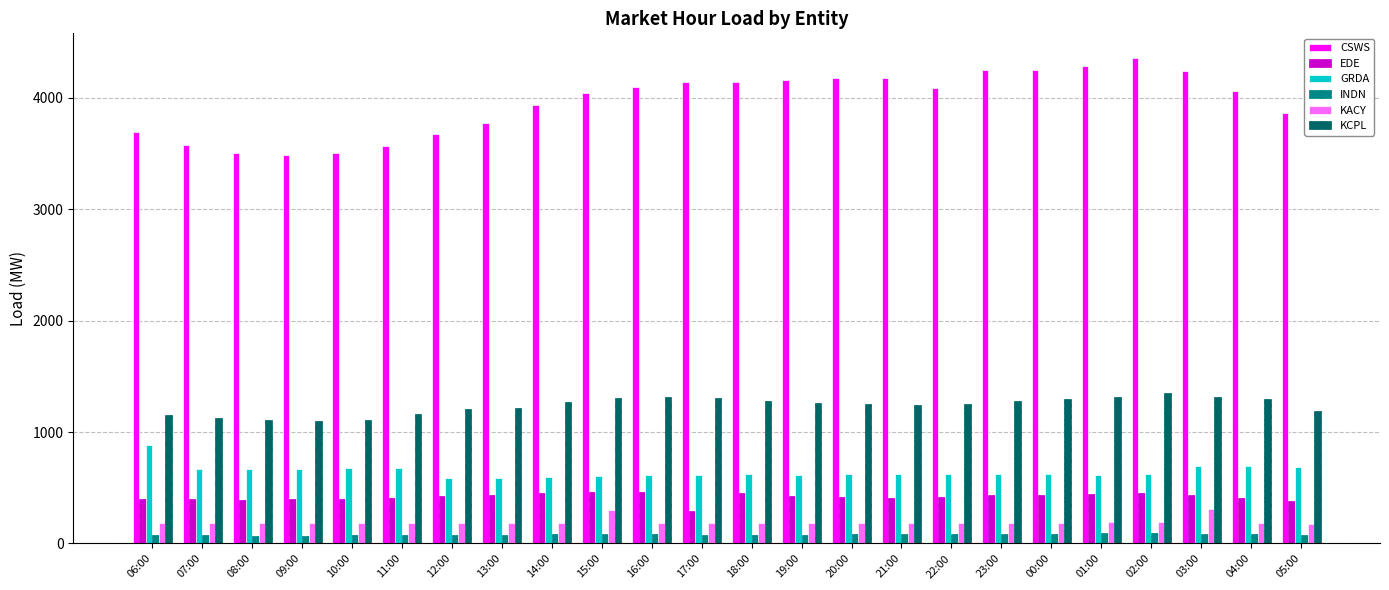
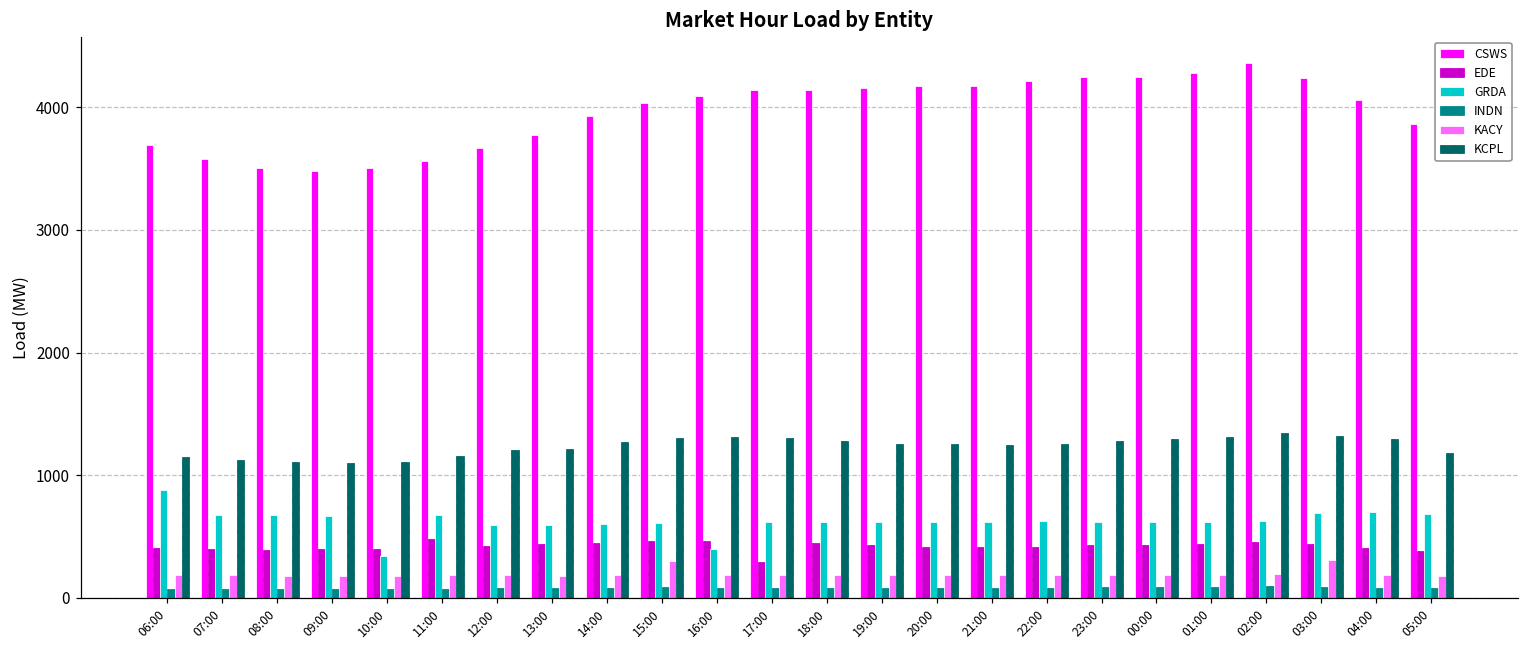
GRDA, 10:00: 670 -> 340
EDE, 11:00: 410 -> 480
GRDA, 16:00: 620 -> 400
CSWS, 22:00: 4090 -> 4210
